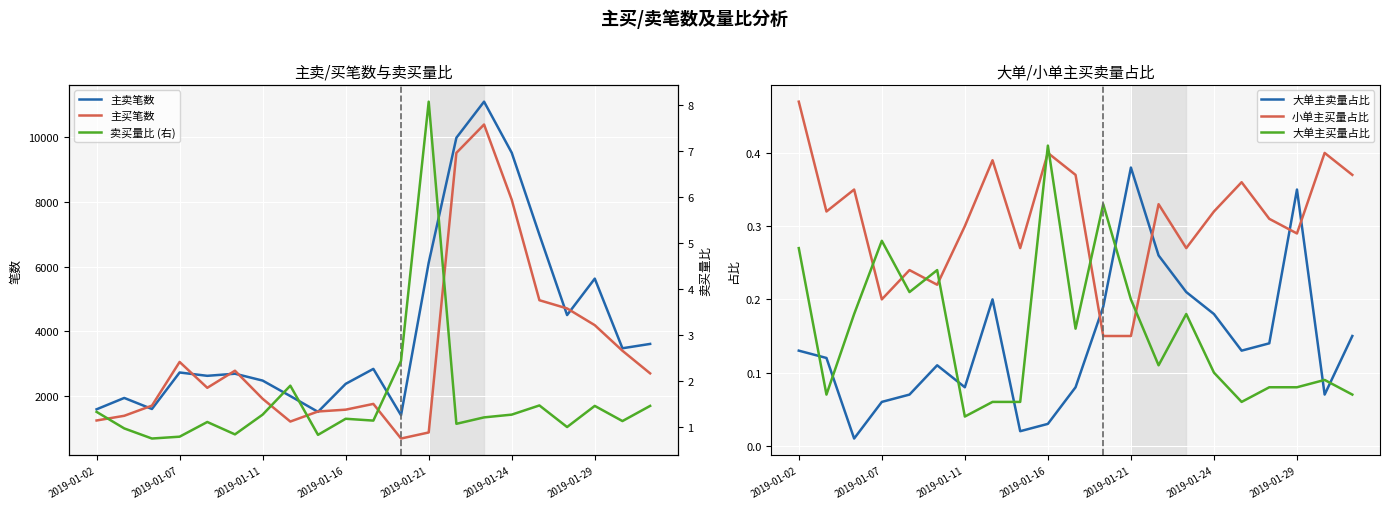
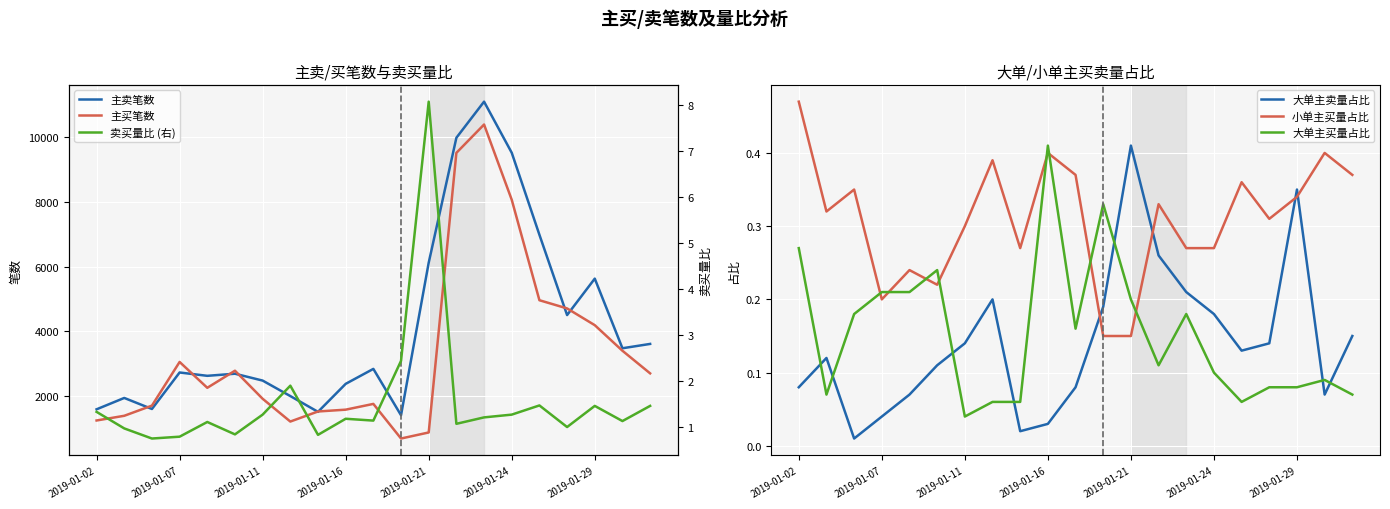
大单/小单主买卖量占比, 大单主卖量占比, 2019-01-02: 0.13 -> 0.08
大单/小单主买卖量占比, 大单主卖量占比, 2019-01-07: 0.06 -> 0.04
大单/小单主买卖量占比, 大单主买量占比, 2019-01-07: 0.28 -> 0.21
大单/小单主买卖量占比, 大单主卖量占比, 2019-01-11: 0.08 -> 0.14
大单/小单主买卖量占比, 大单主卖量占比, 2019-01-21: 0.38 -> 0.41
大单/小单主买卖量占比, 小单主买量占比, 2019-01-24: 0.32 -> 0.27
大单/小单主买卖量占比, 小单主买量占比, 2019-01-29: 0.29 -> 0.34
